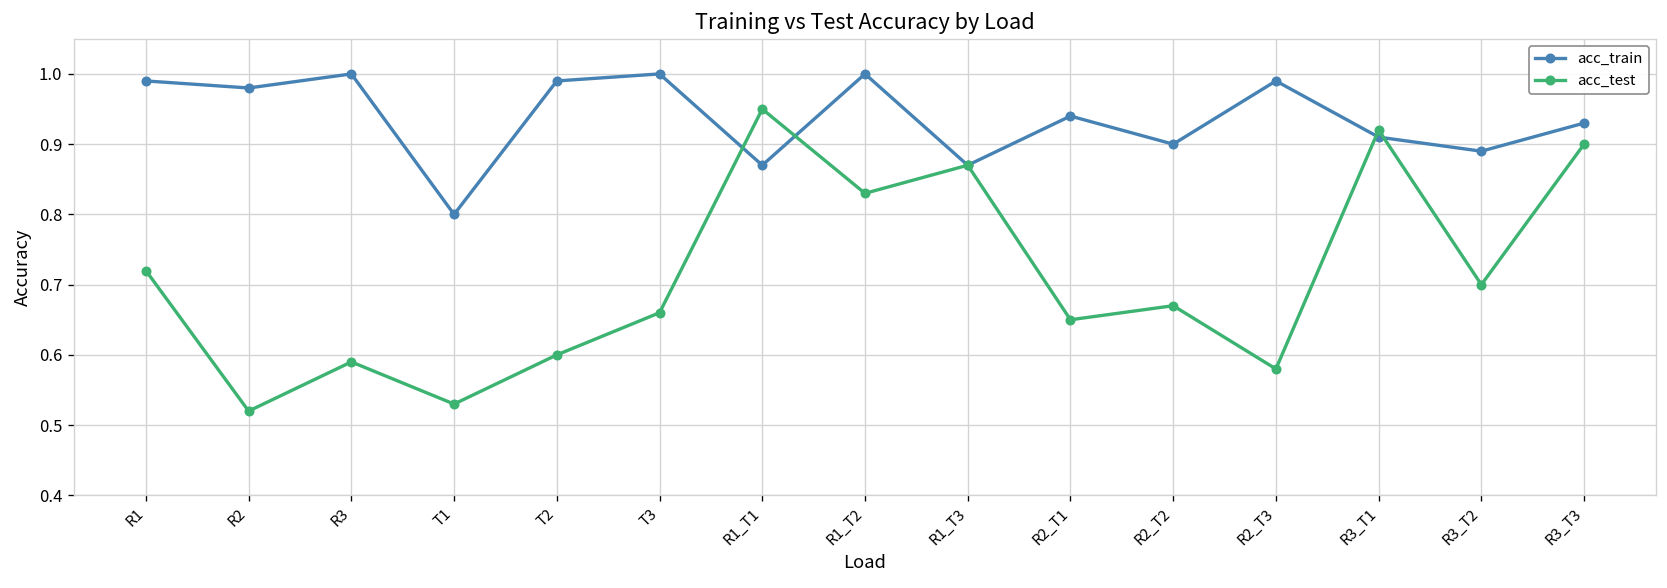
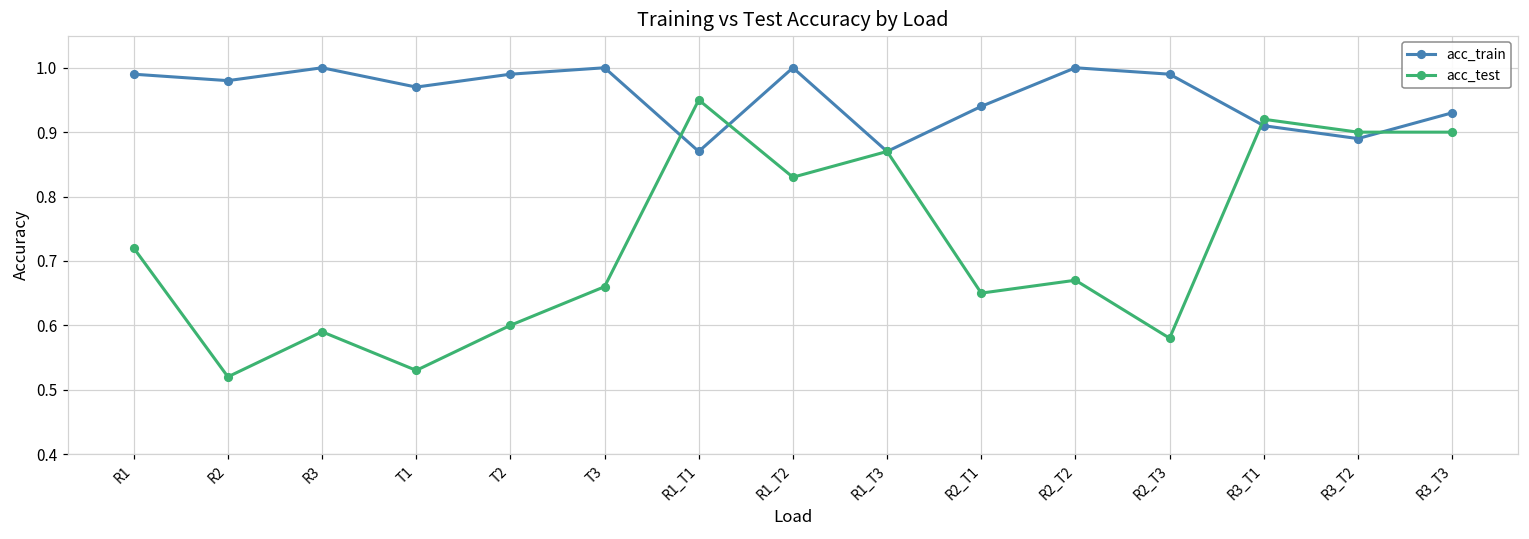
acc_train, T1: 0.80 -> 0.97
acc_train, R2_T2: 0.9 -> 1.0
acc_test, R3_T2: 0.7 -> 0.9
